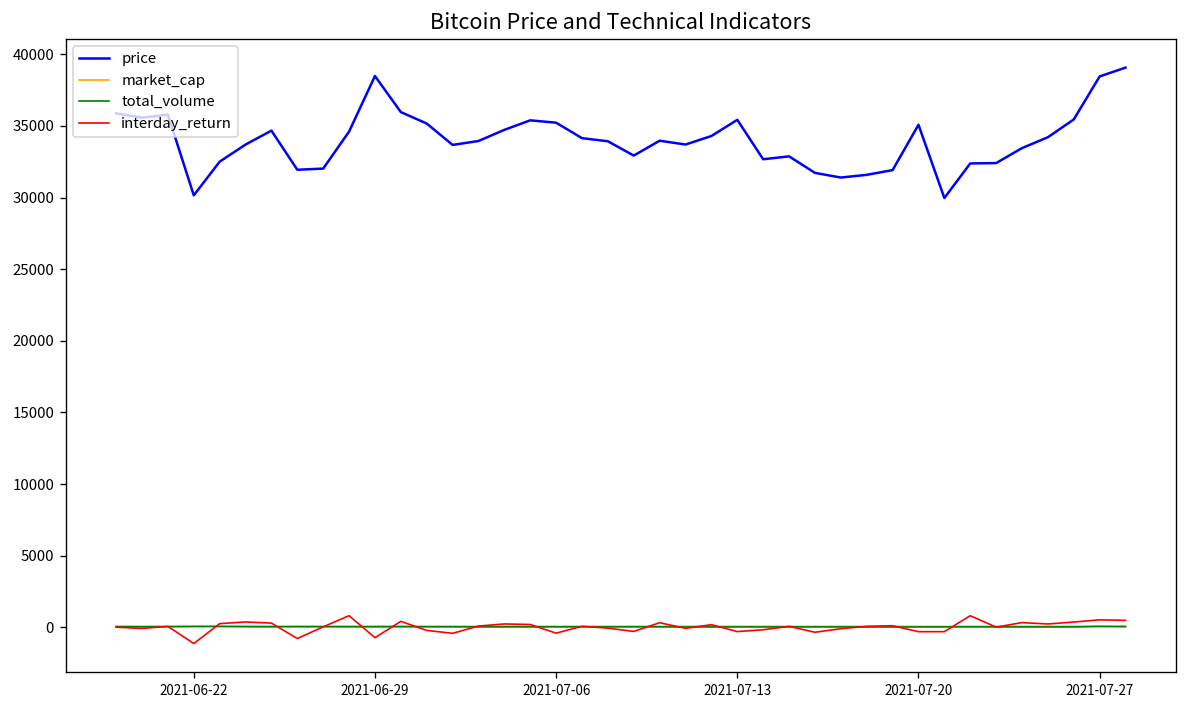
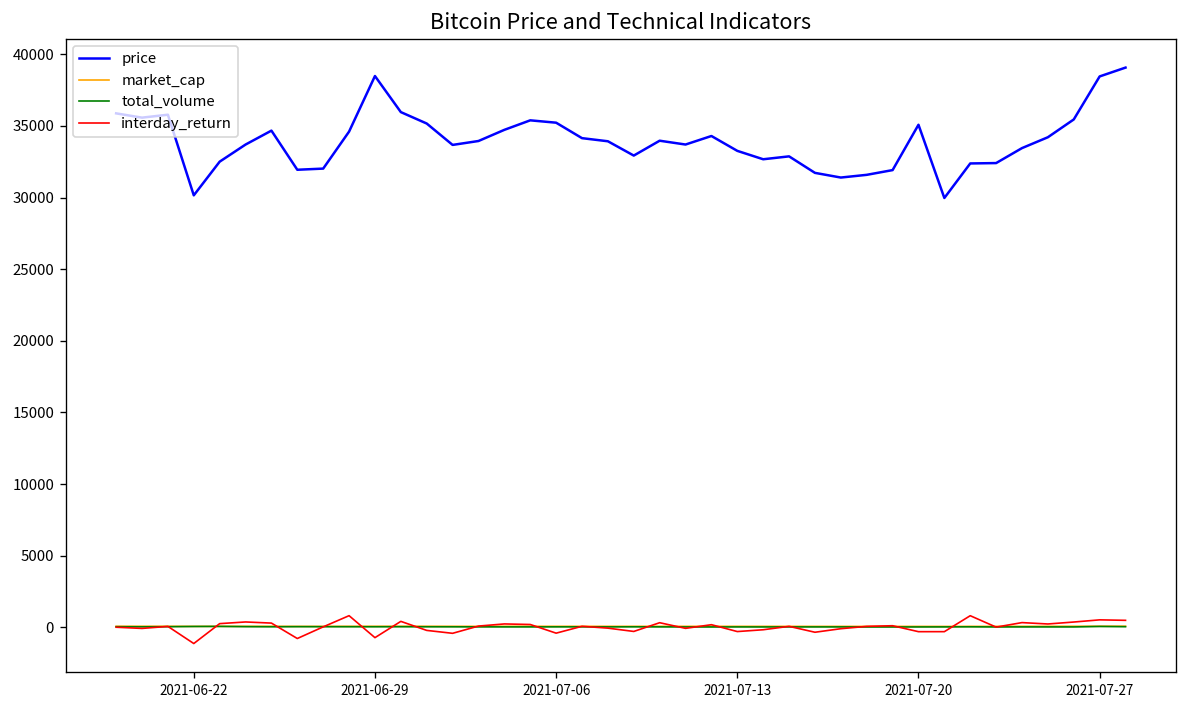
price, 2021-07-13: 35400 -> 33300
